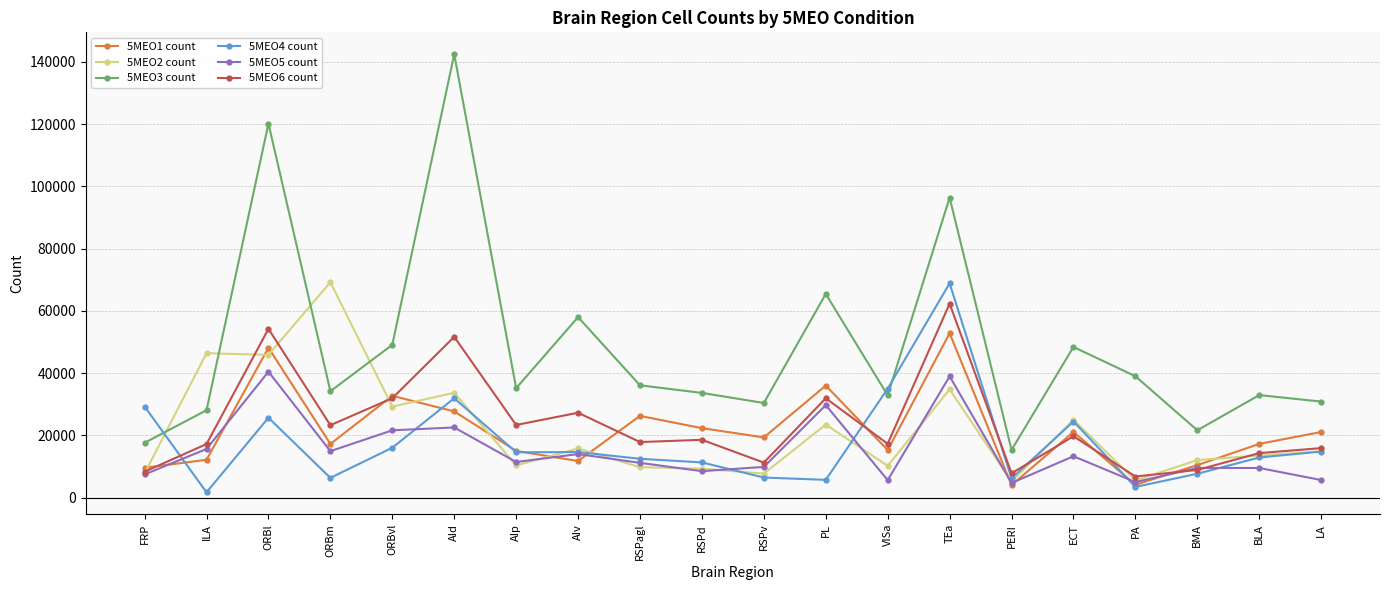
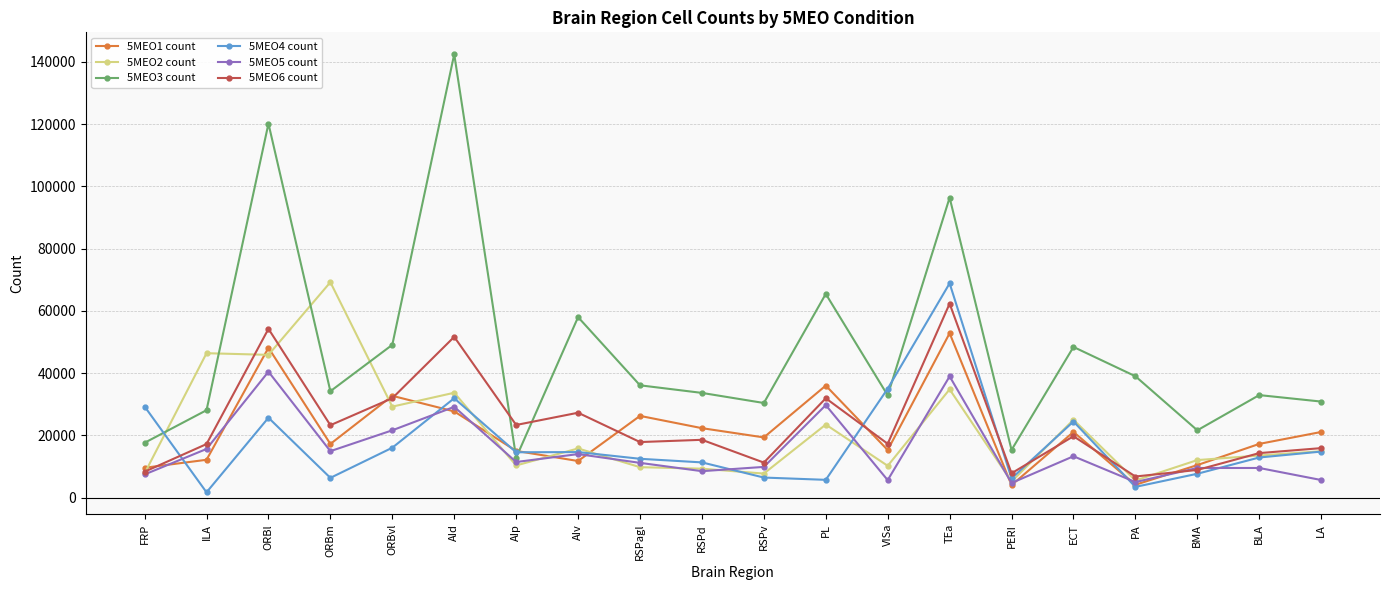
5MEO5 count, AId: 23000 -> 29000
5MEO3 count, AIp: 35000 -> 13000
